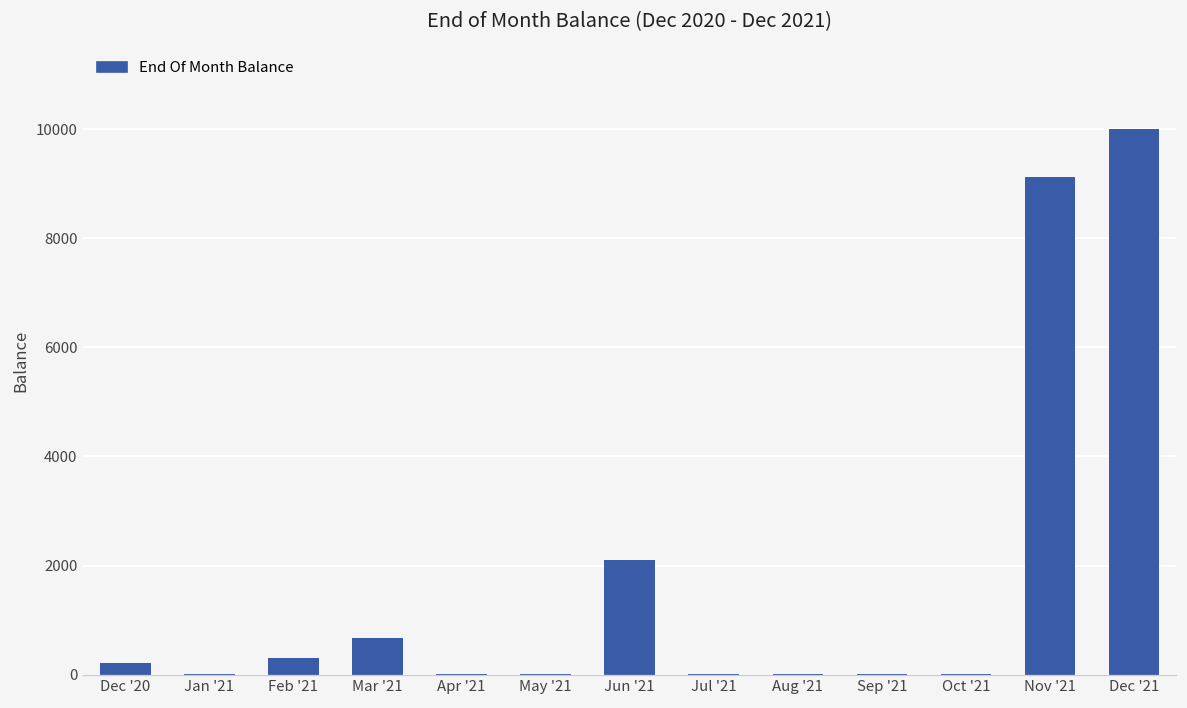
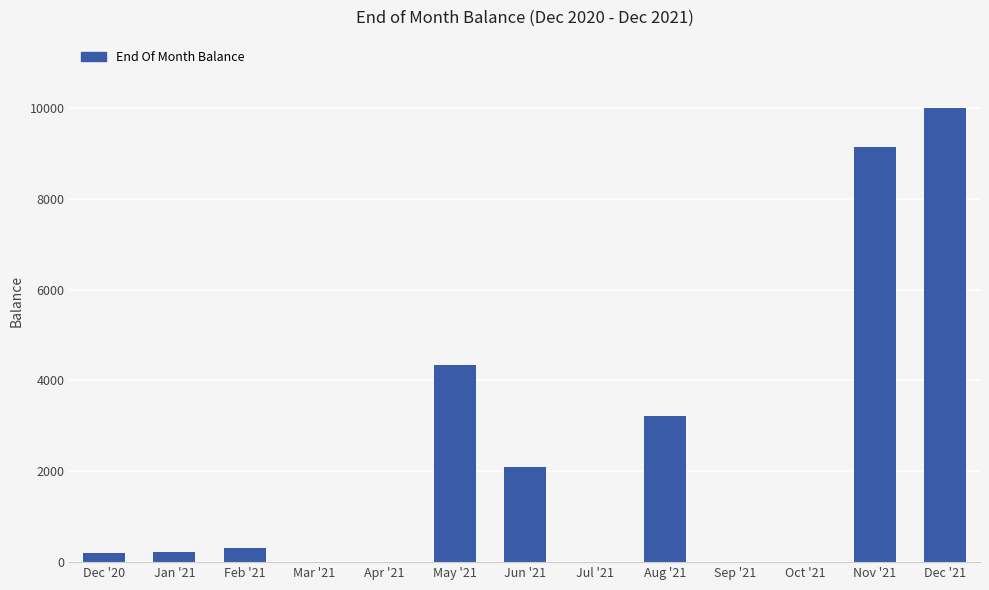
Jan '21: 0 -> 200
Mar '21: 700 -> 0
May '21: 0 -> 4300
Aug '21: 0 -> 3200
